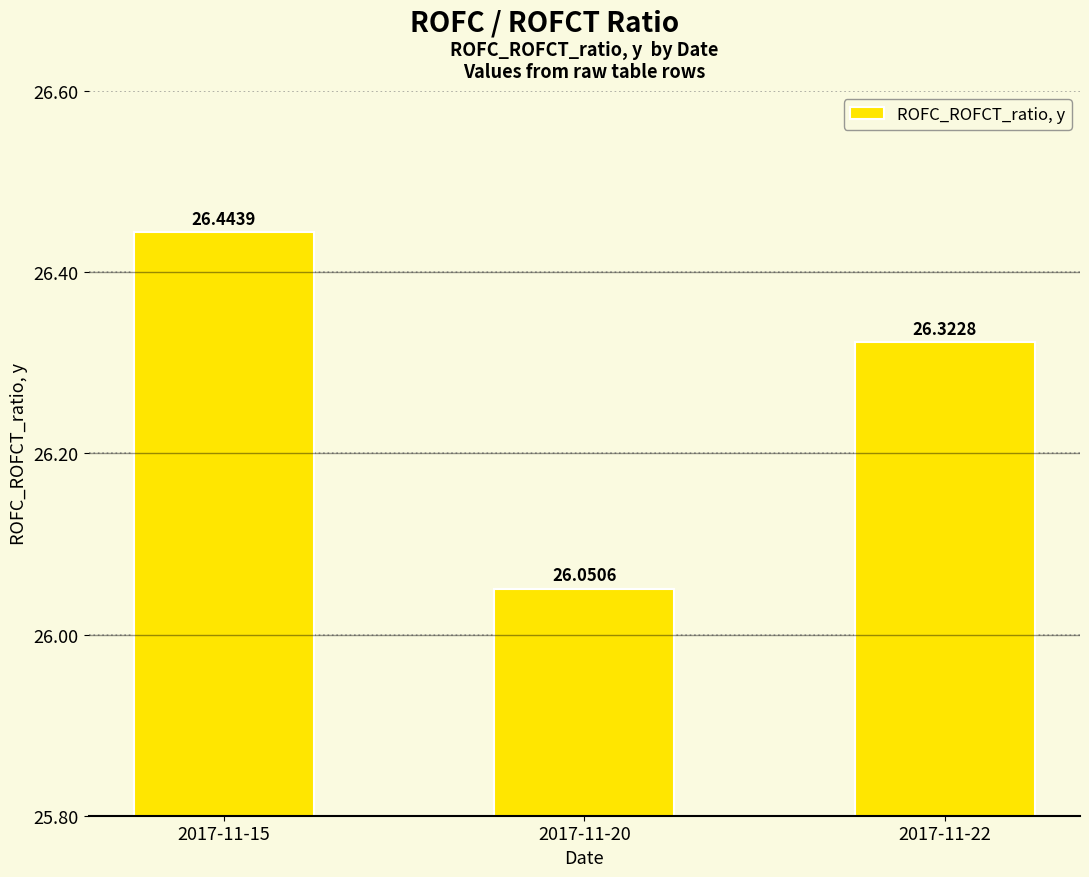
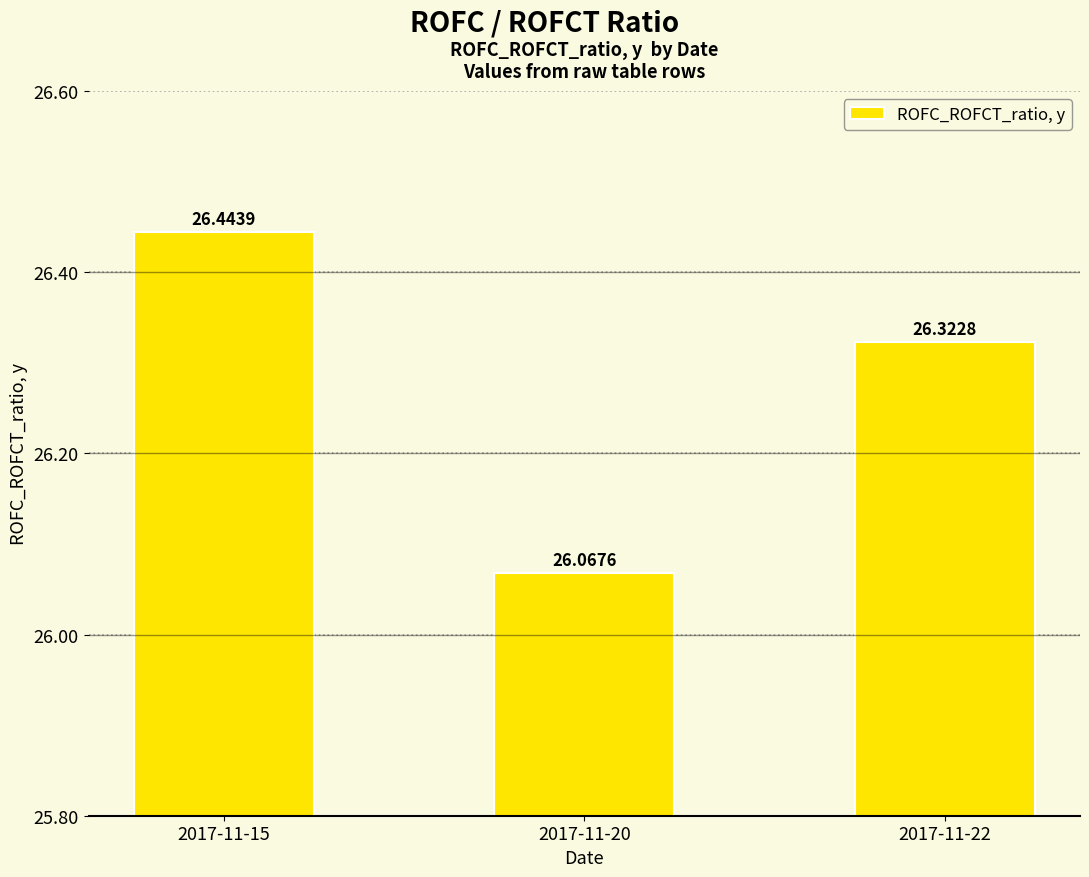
2017-11-20: 26.0506 -> 26.0676
